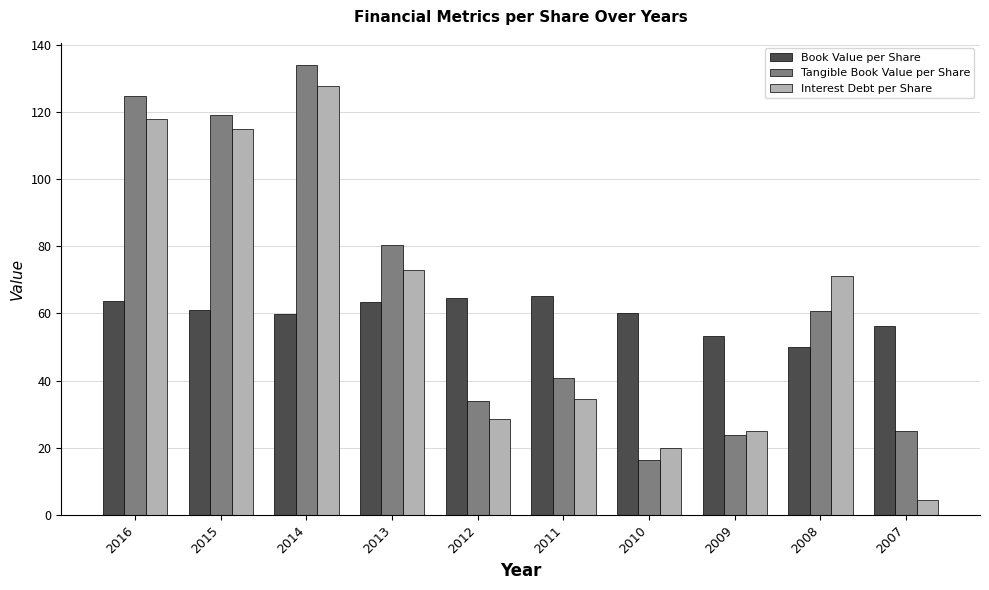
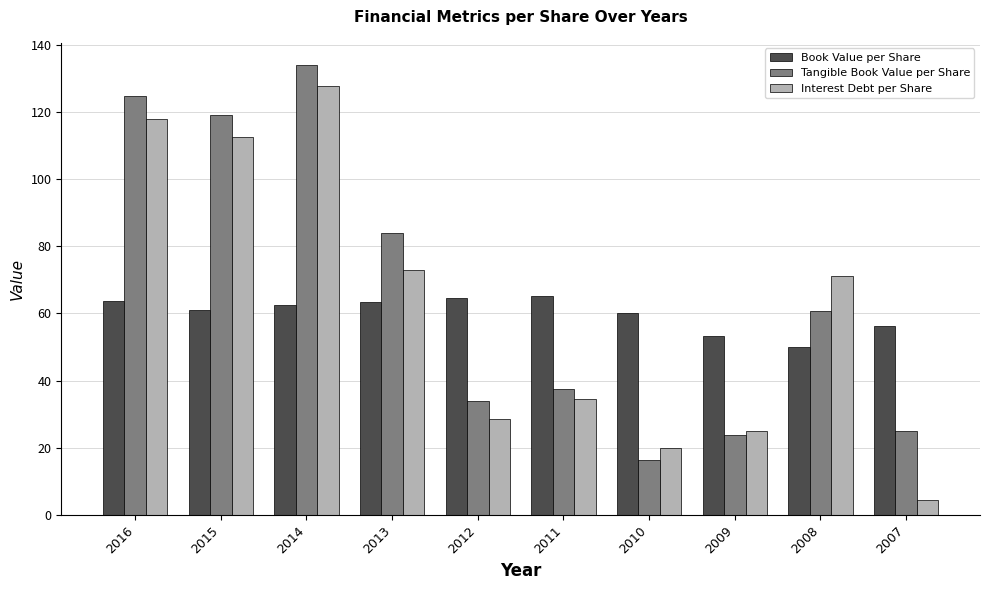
Interest Debt per Share, 2015: 115 -> 112
Book Value per Share, 2014: 60 -> 62
Tangible Book Value per Share, 2013: 80 -> 84
Tangible Book Value per Share, 2011: 41 -> 38
